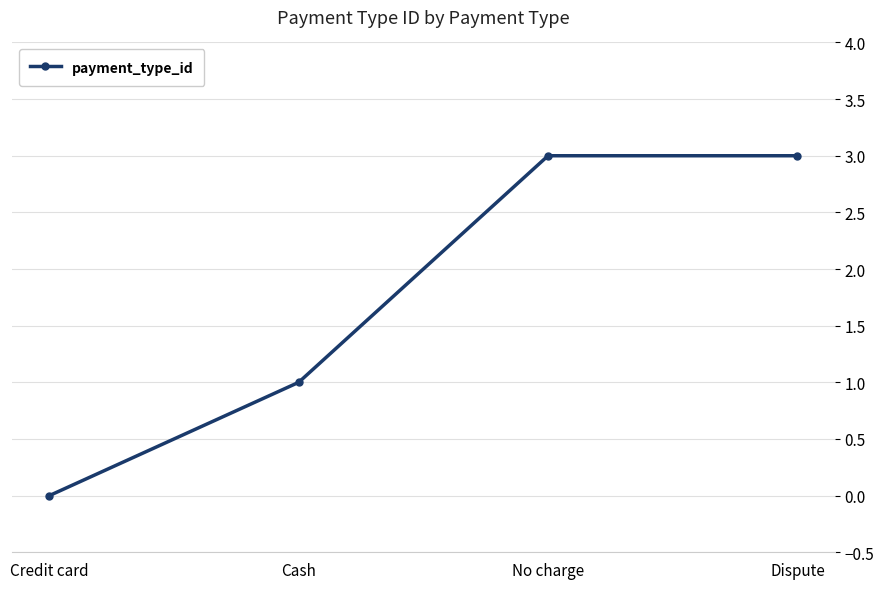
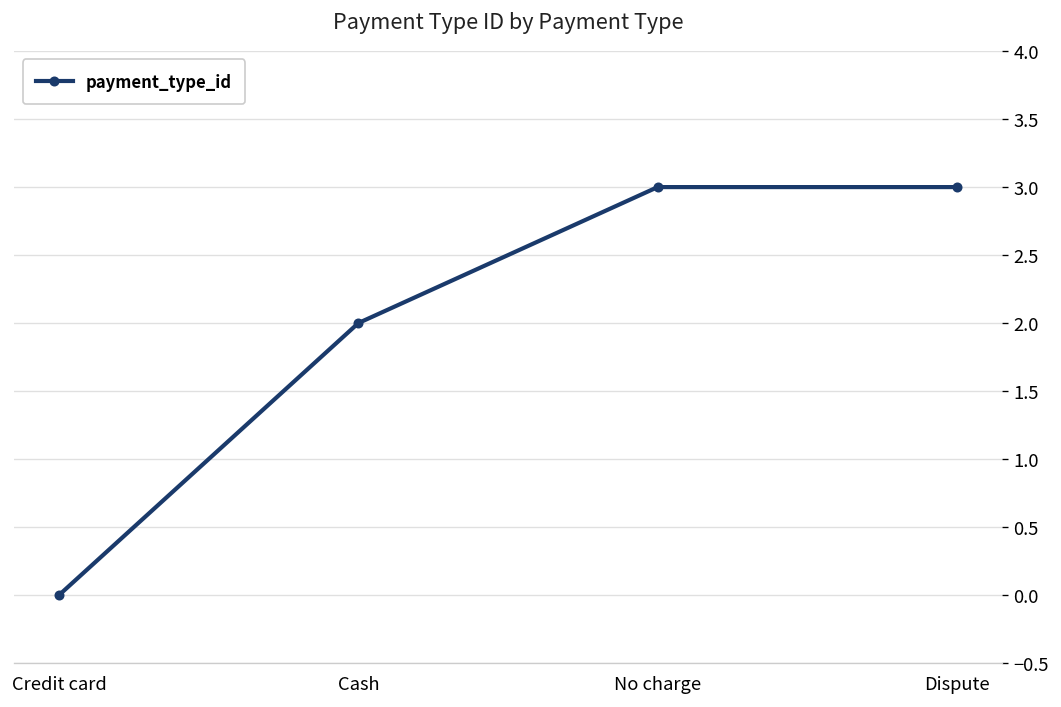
Cash: 1 -> 2
